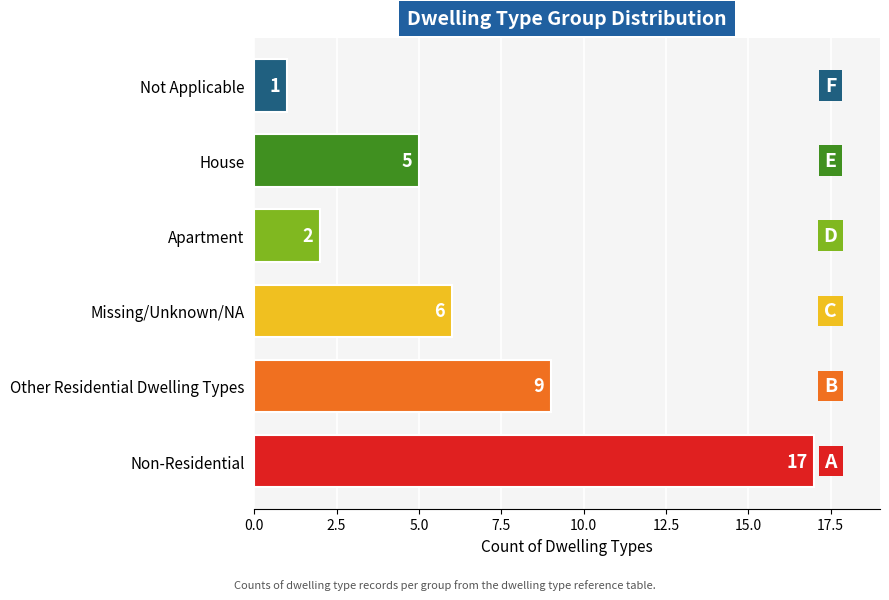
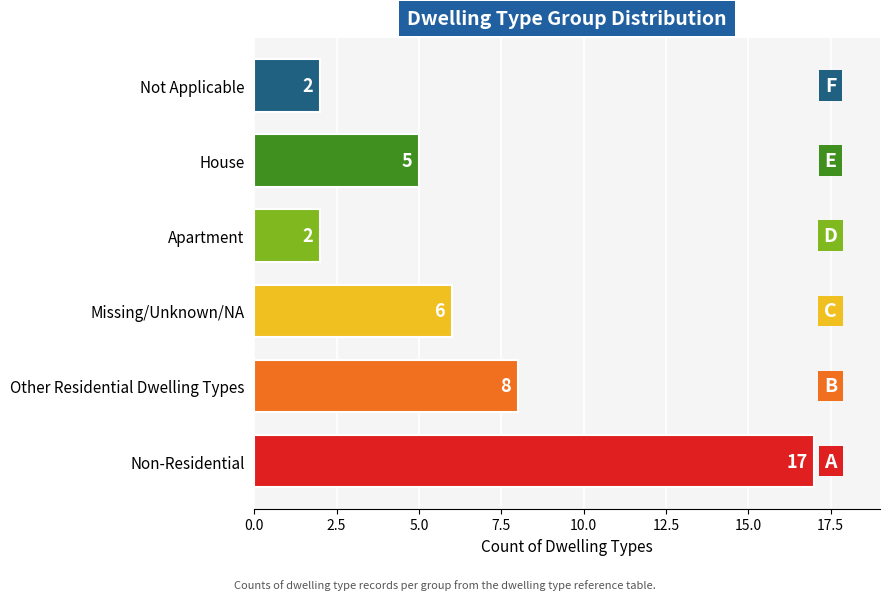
Not Applicable: 1 -> 2
Other Residential Dwelling Types: 9 -> 8
